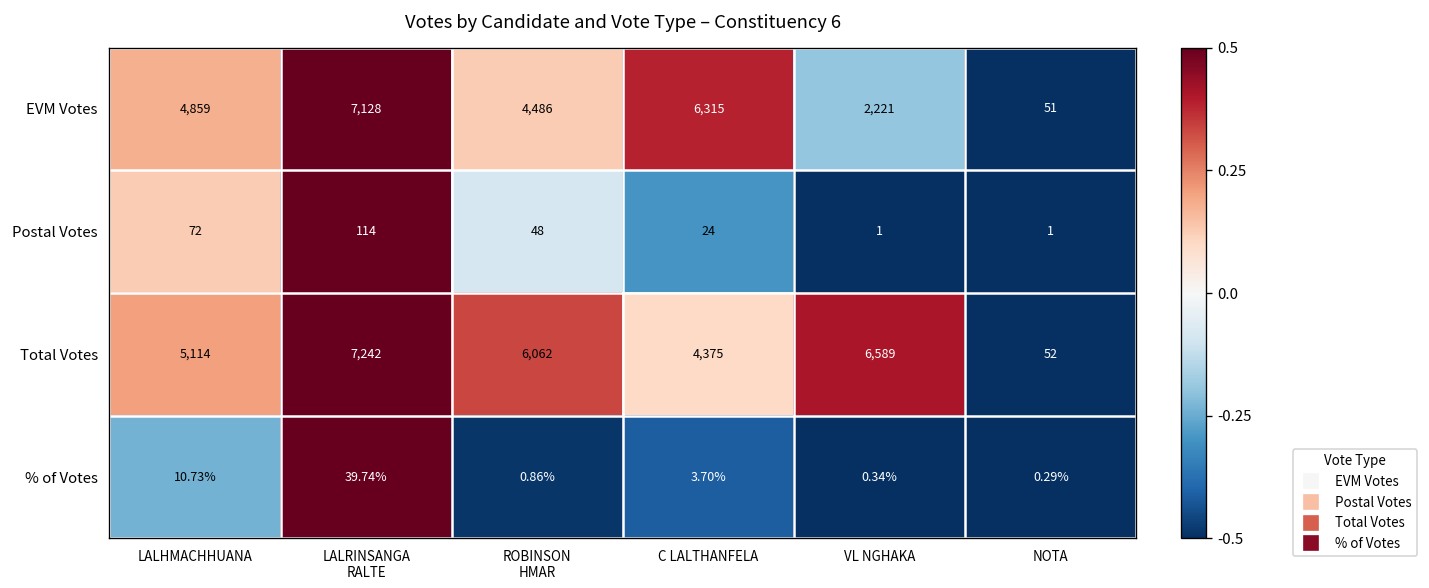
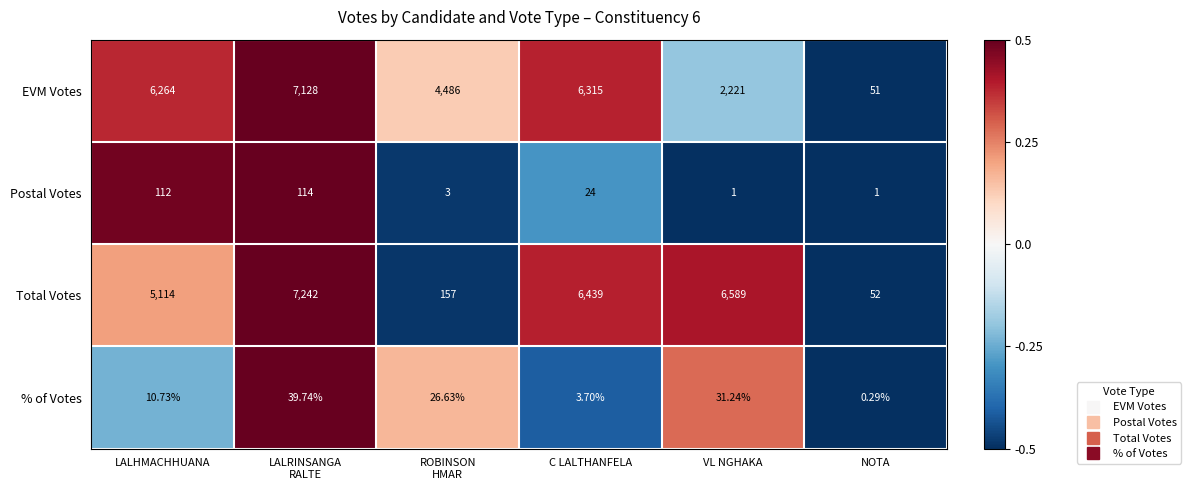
EVM Votes, LALHMACHHUANA: 4,859 -> 6,264
Postal Votes, LALHMACHHUANA: 72 -> 112
Postal Votes, ROBINSON HMAR: 48 -> 3
Total Votes, ROBINSON HMAR: 6,062 -> 157
Total Votes, C LALTHANFELA: 4,375 -> 6,439
% of Votes, ROBINSON HMAR: 0.86% -> 26.63%
% of Votes, VL NGHAKA: 0.34% -> 31.24%
